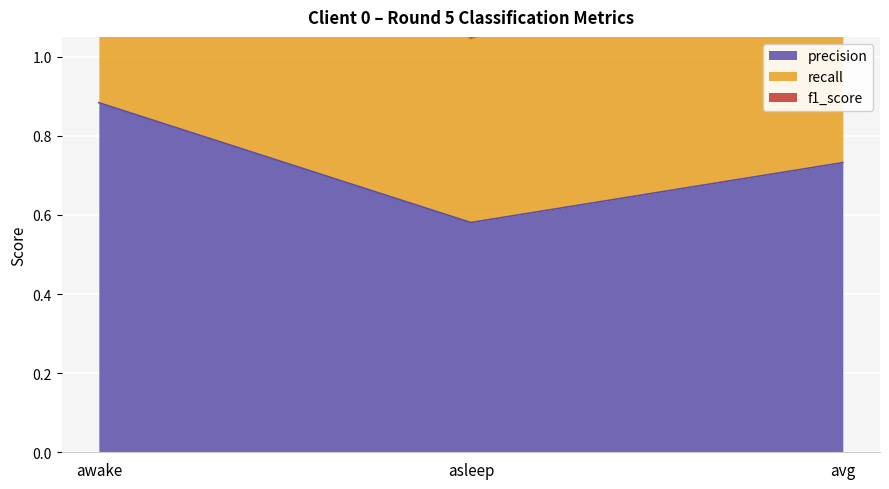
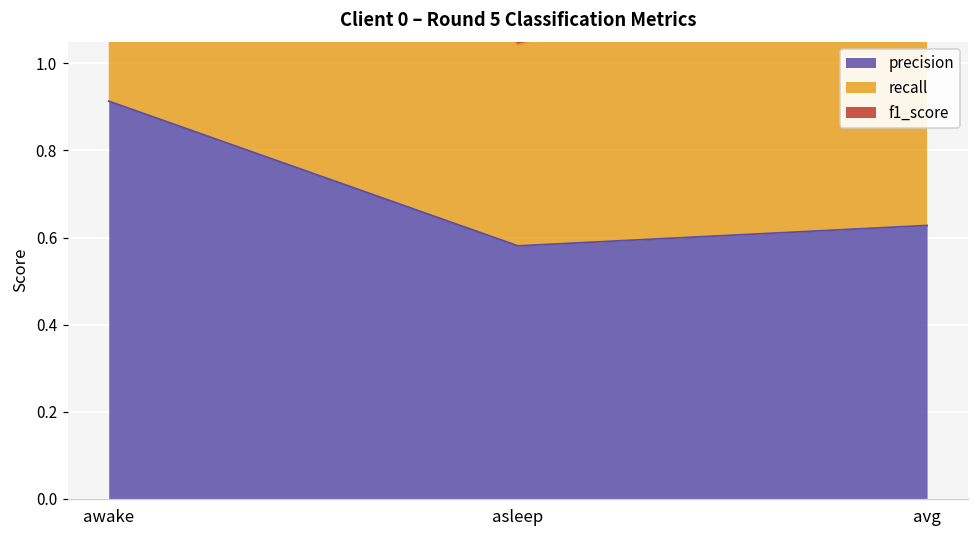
precision, awake: 0.88 -> 0.91
precision, avg: 0.73 -> 0.63
